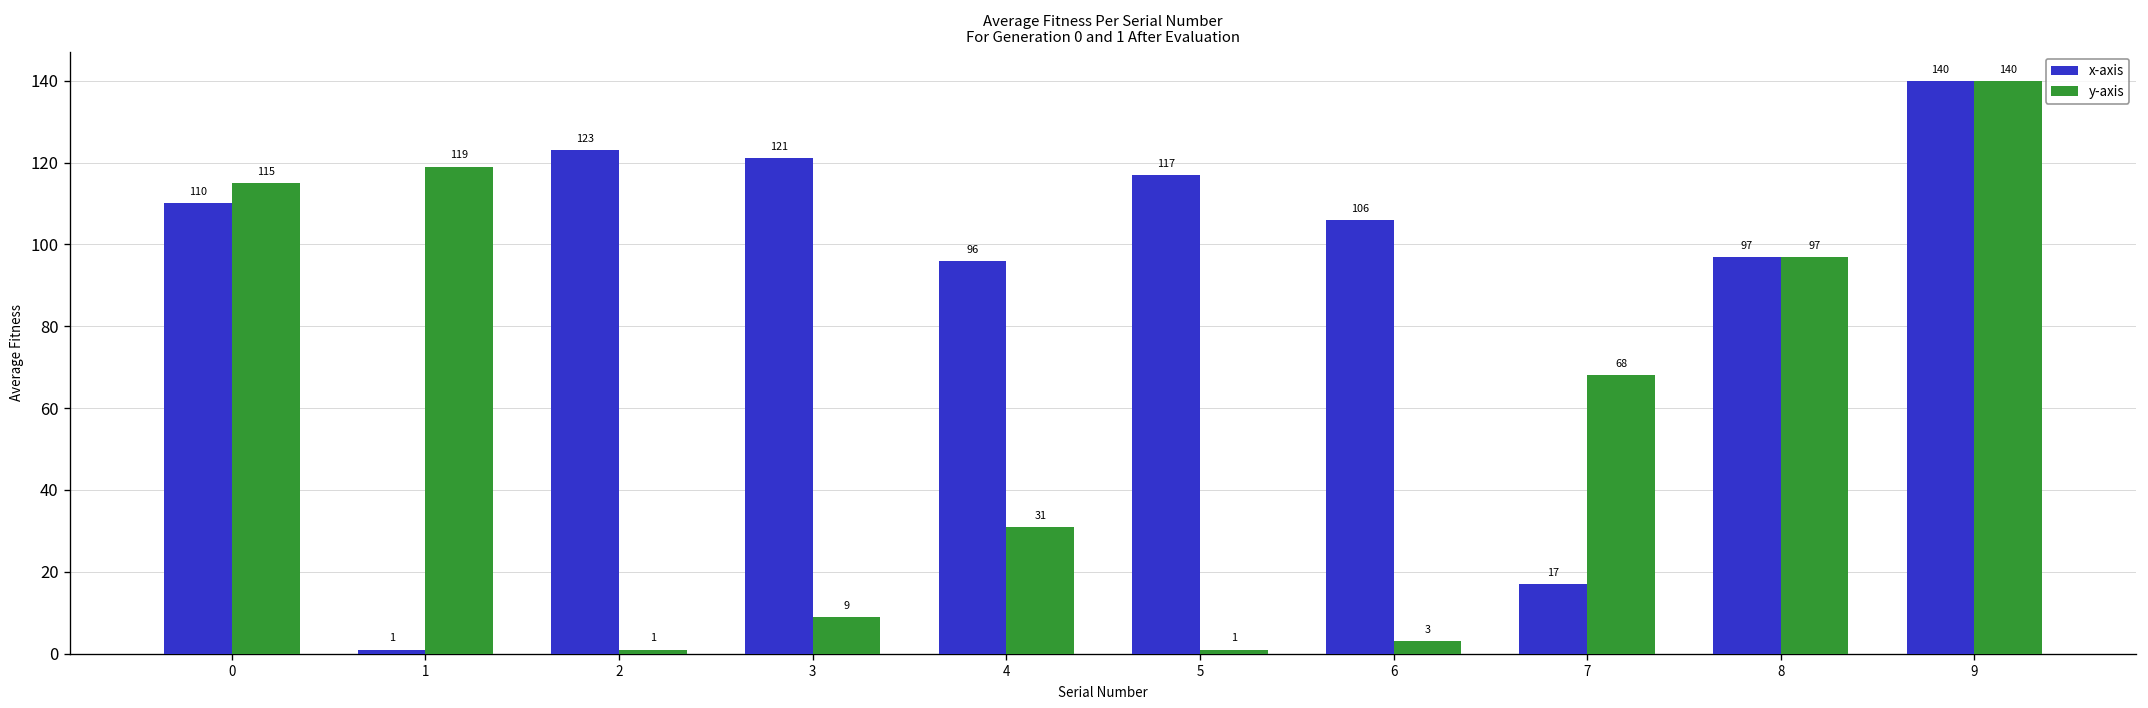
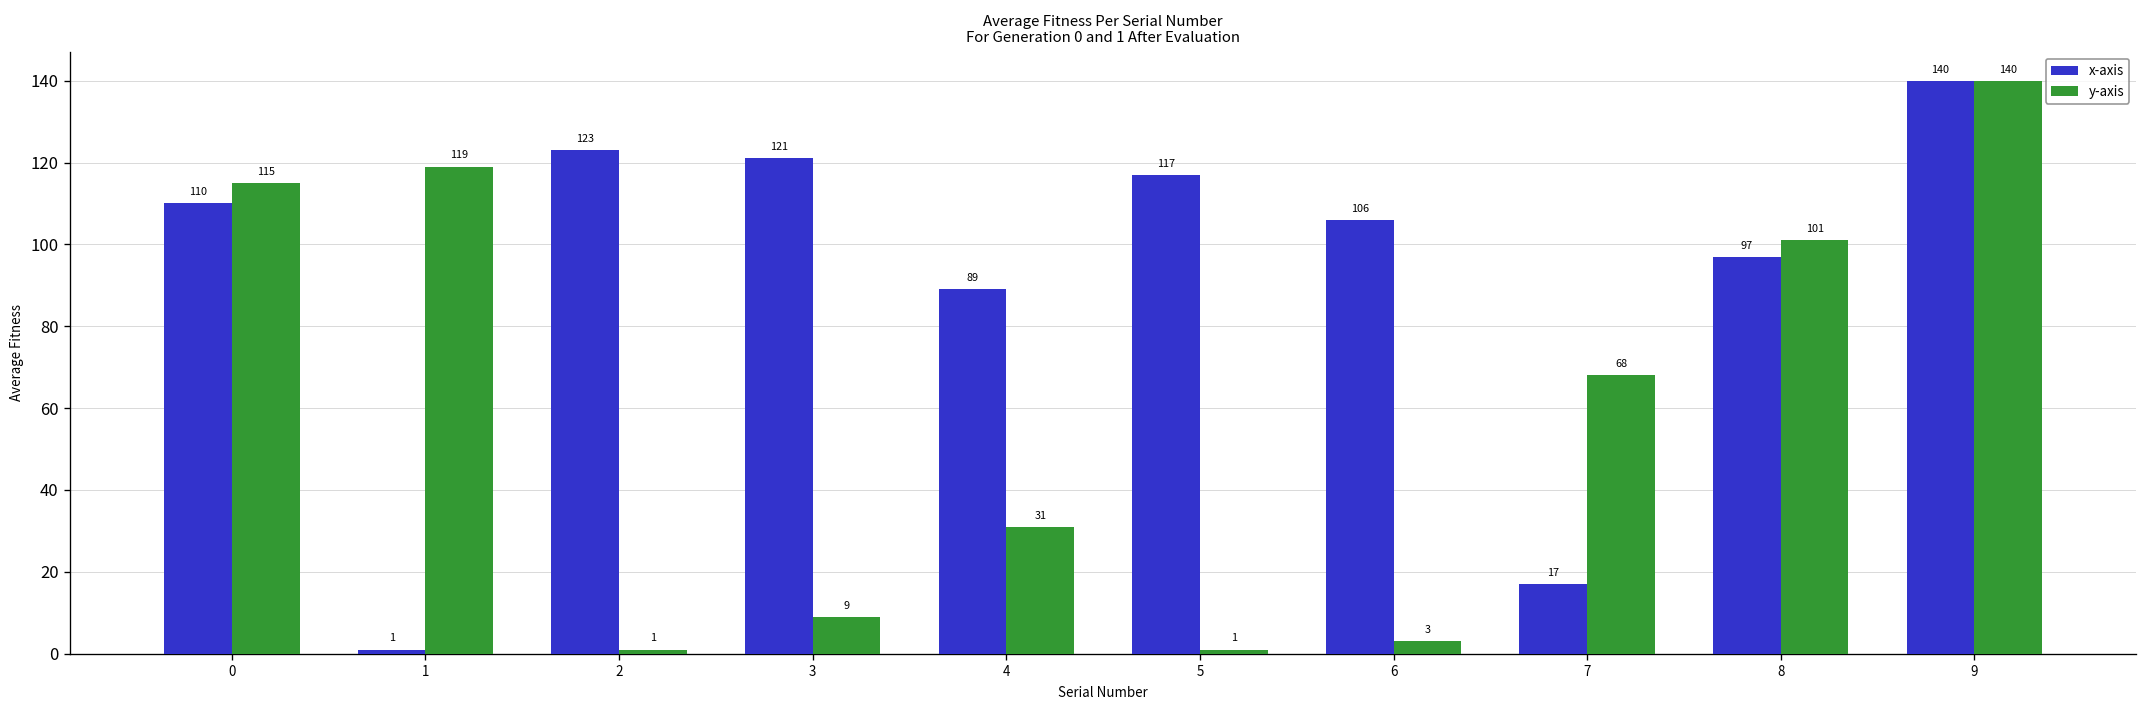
x-axis, 4: 96 -> 89
y-axis, 8: 97 -> 101
